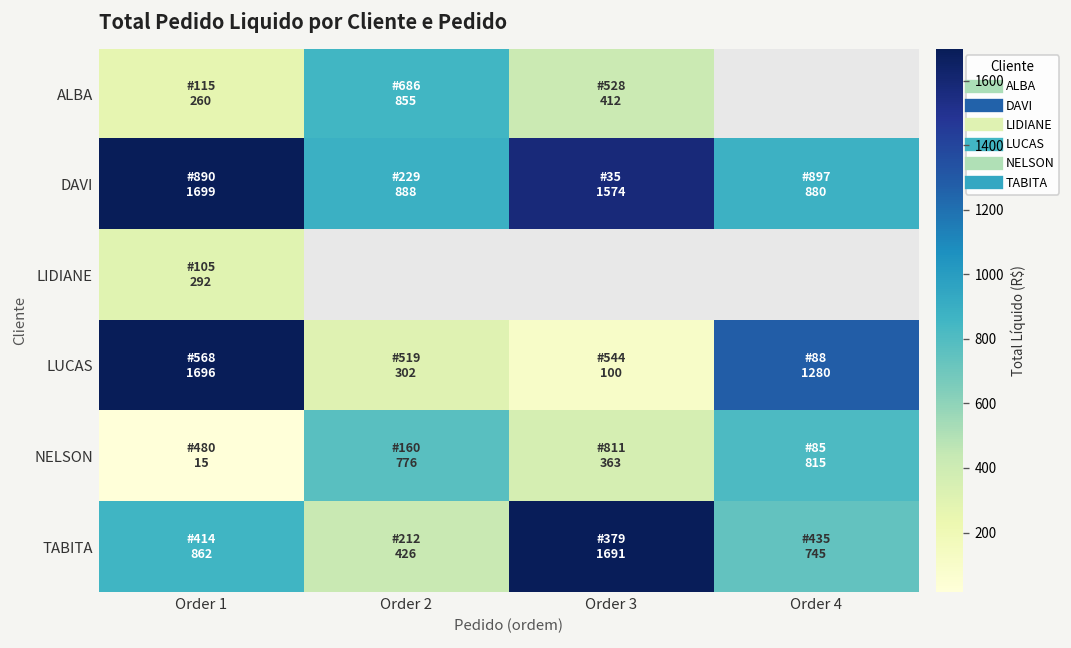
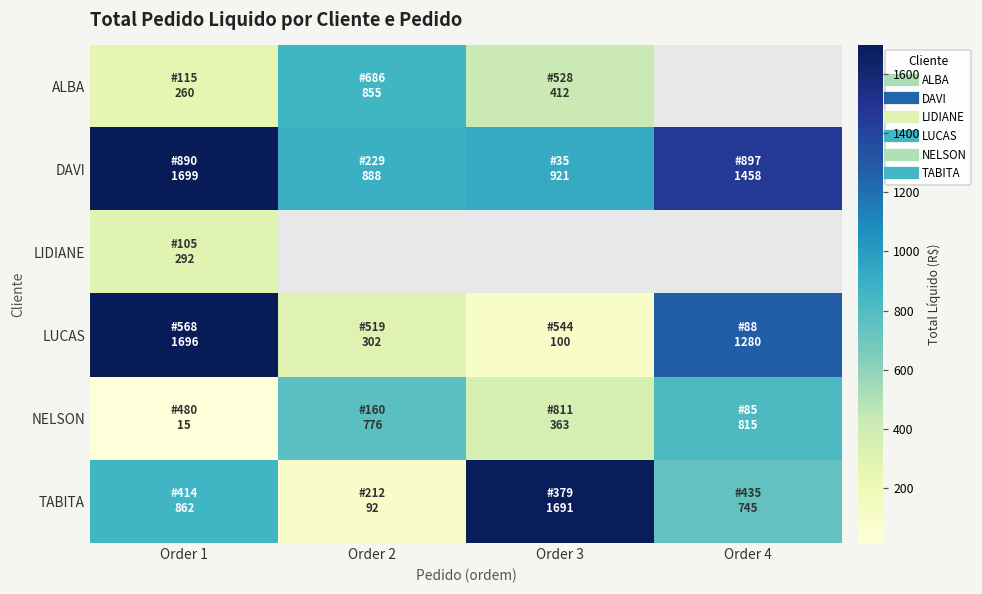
DAVI, Order 3: 1574 -> 921
DAVI, Order 4: 880 -> 1458
TABITA, Order 2: 426 -> 92
